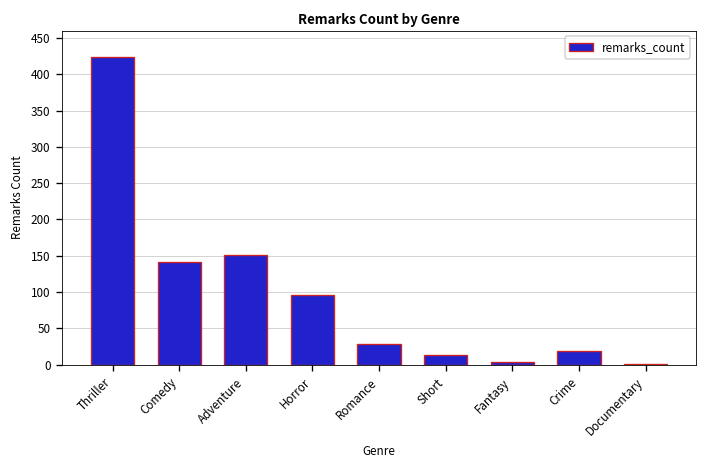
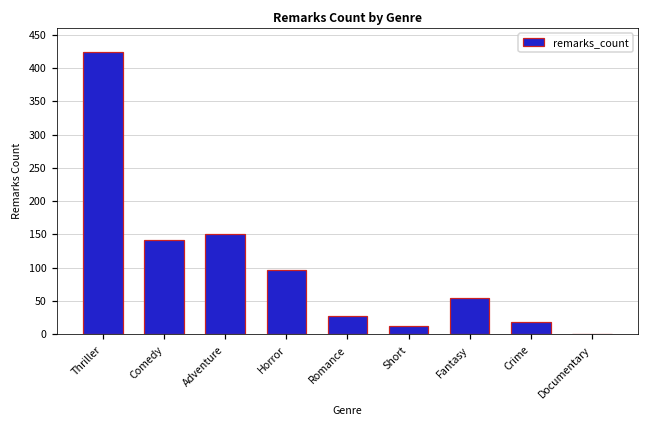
Fantasy: 0 -> 50
